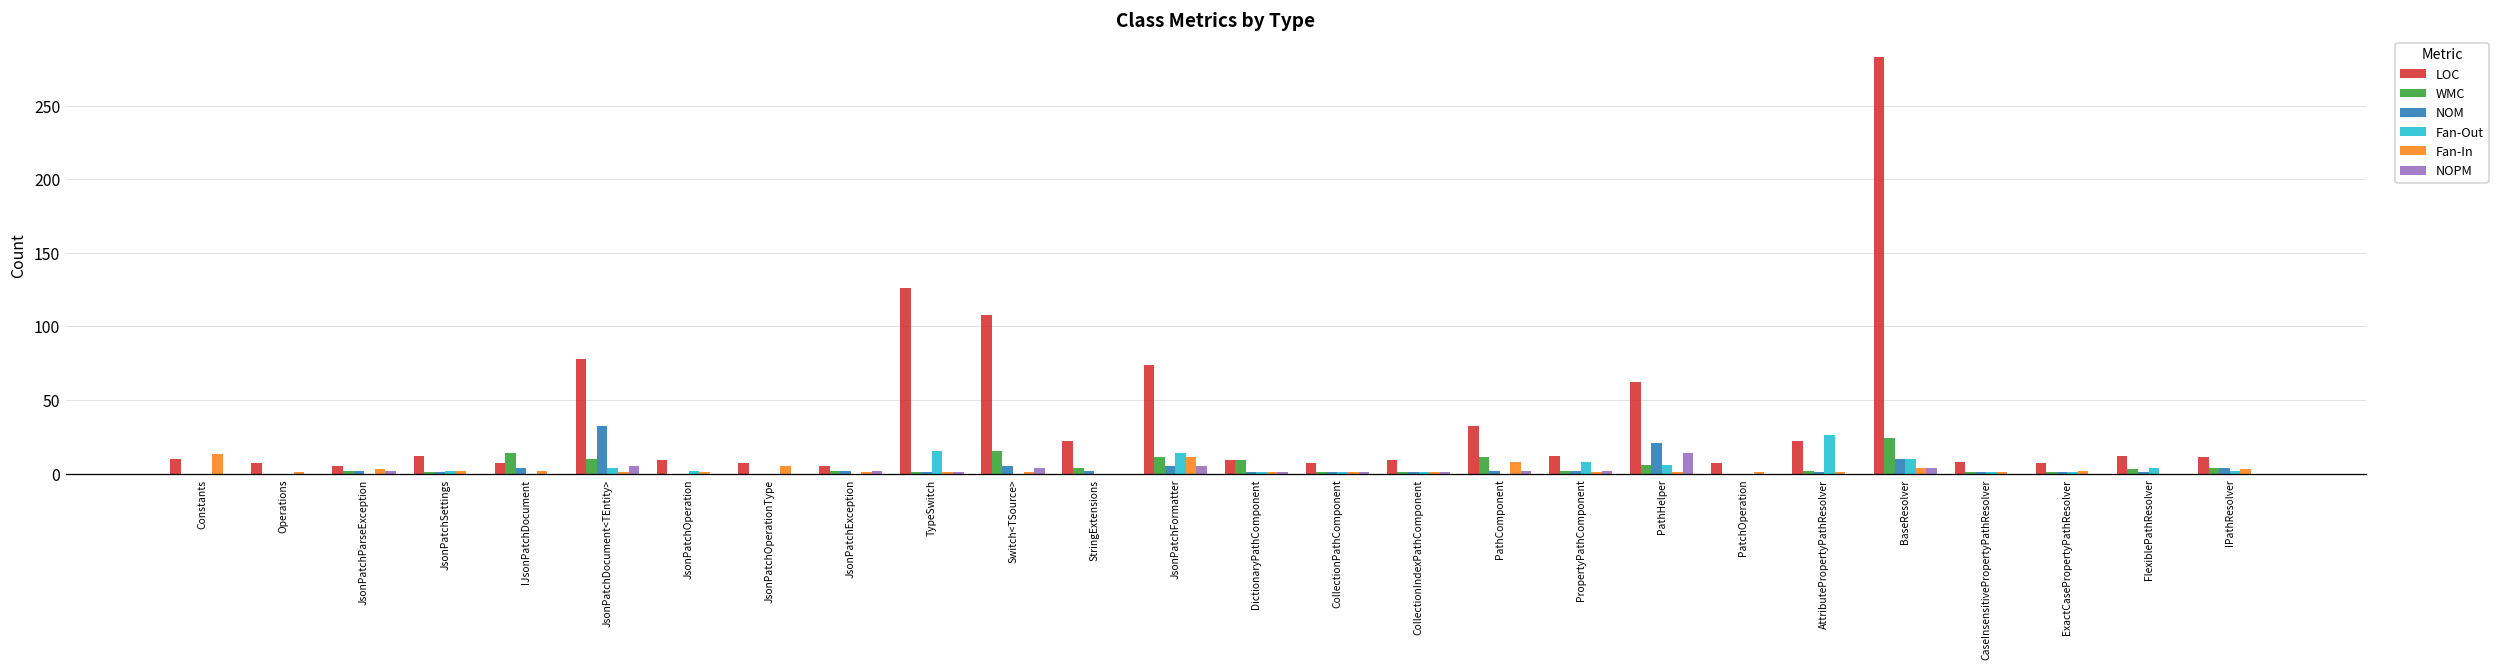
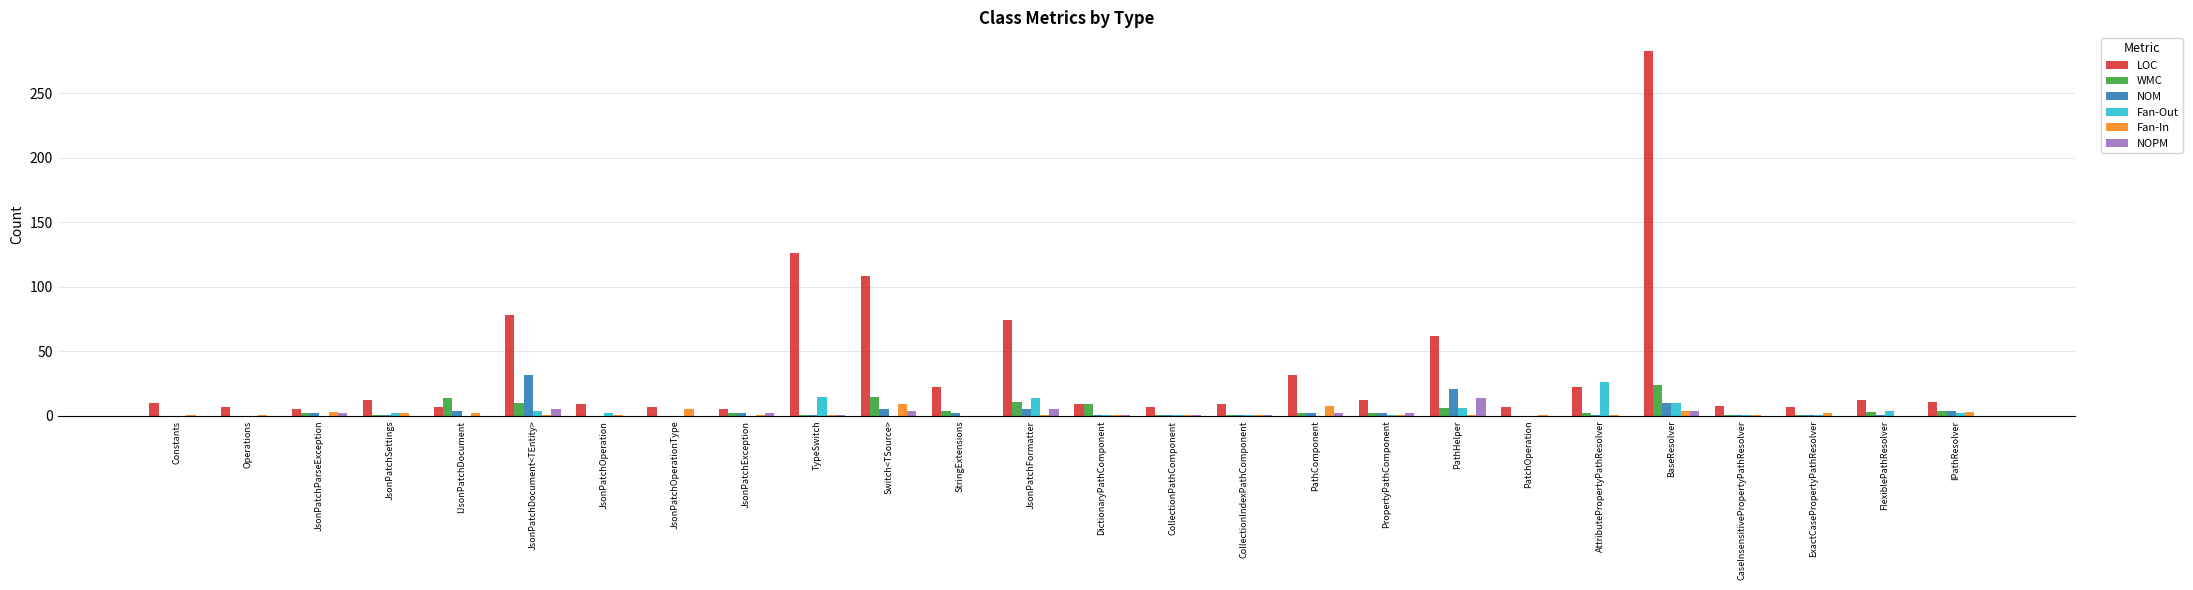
Fan-In, Constants: 13 -> 1
Fan-In, Switch<TSource>: 1 -> 9
Fan-In, JsonPatchFormatter: 11 -> 1
WMC, PathComponent: 11 -> 2
Fan-Out, PropertyPathComponent: 8 -> 1
